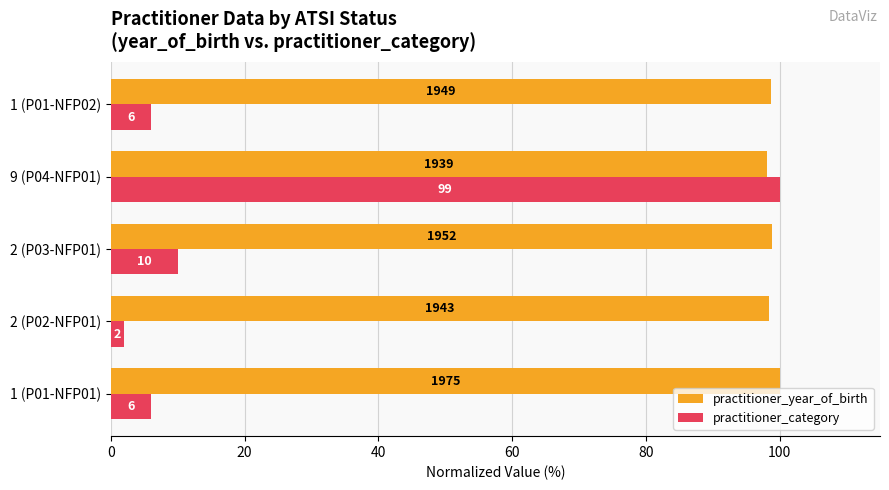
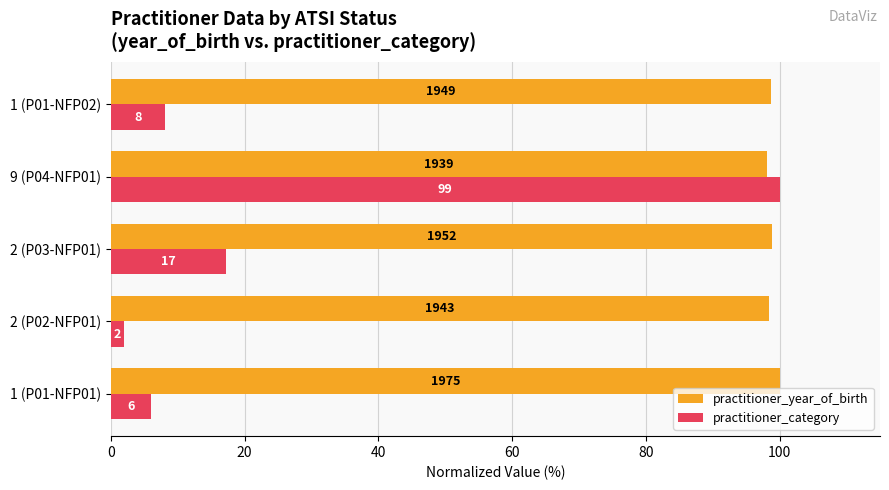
practitioner_category, 1 (P01-NFP02): 6 -> 8
practitioner_category, 2 (P03-NFP01): 10 -> 17
